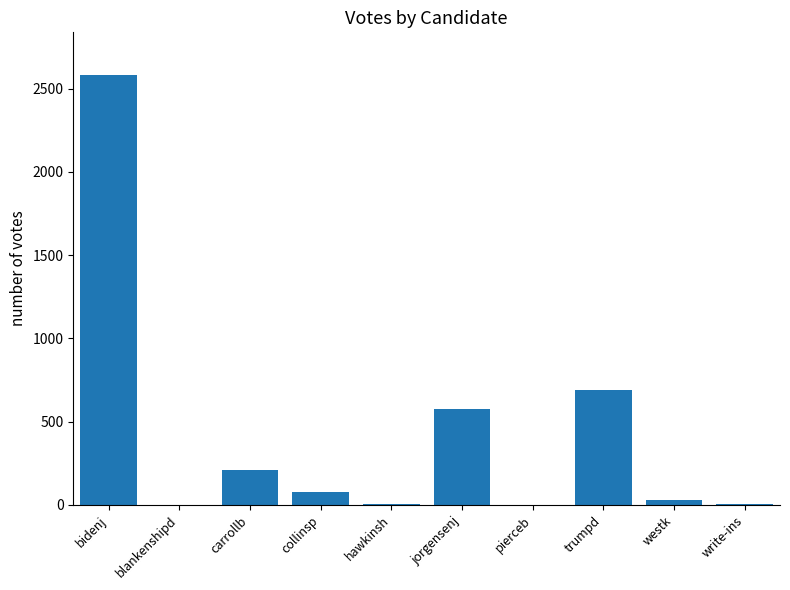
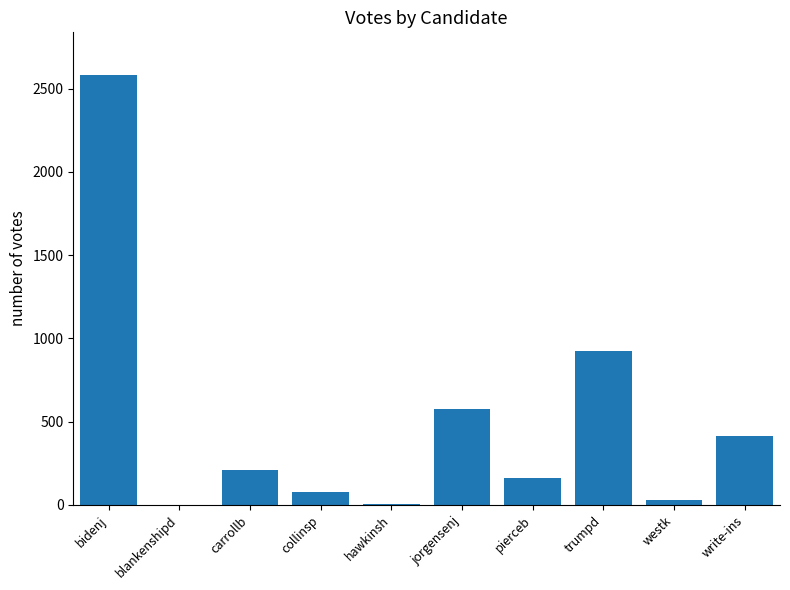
pierceb: 0 -> 160
trumpd: 690 -> 930
write-ins: 0 -> 420
